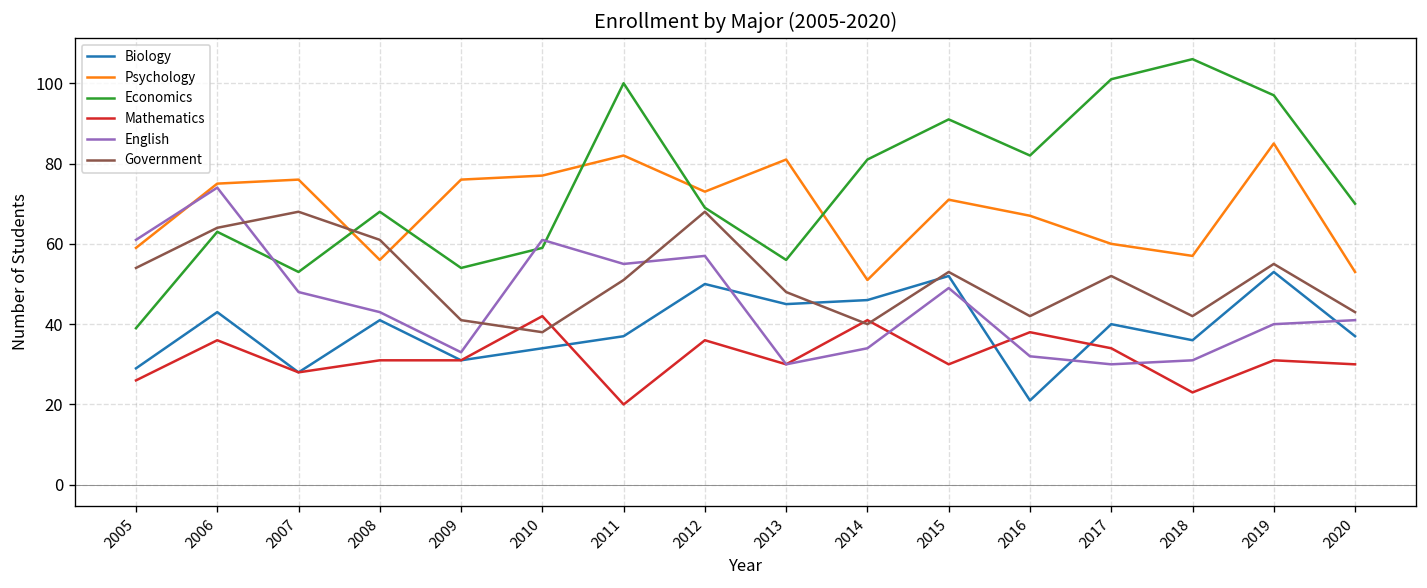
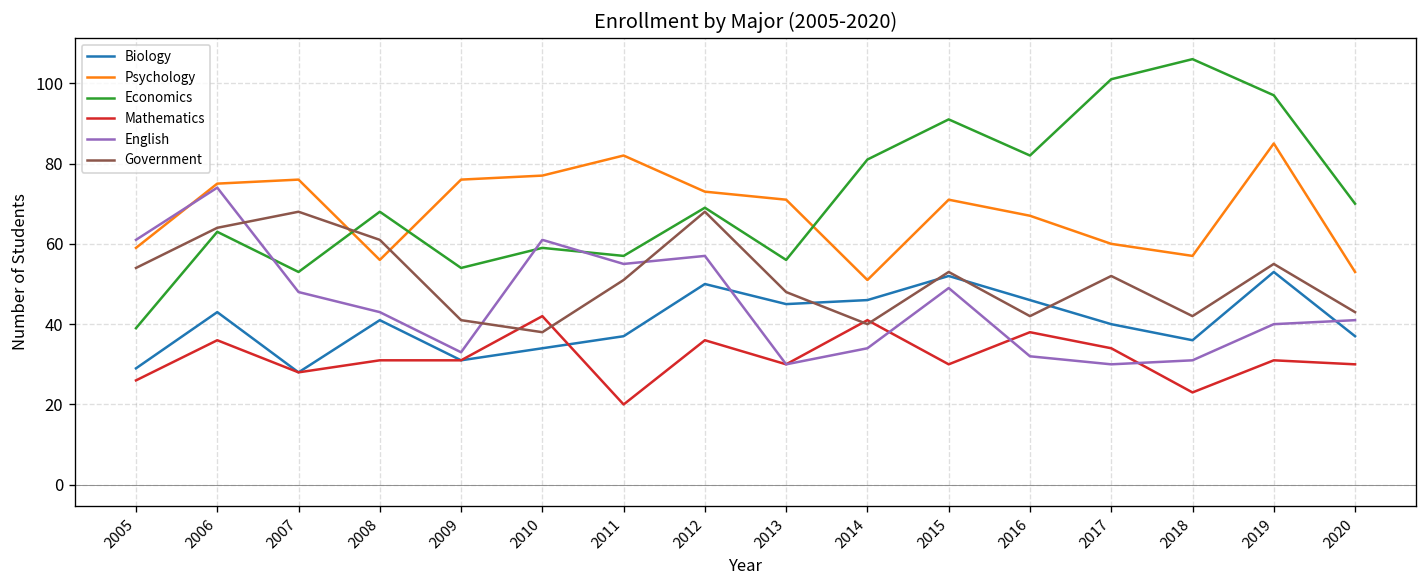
Economics, 2011: 100 -> 57
Psychology, 2013: 81 -> 71
Biology, 2016: 21 -> 46
